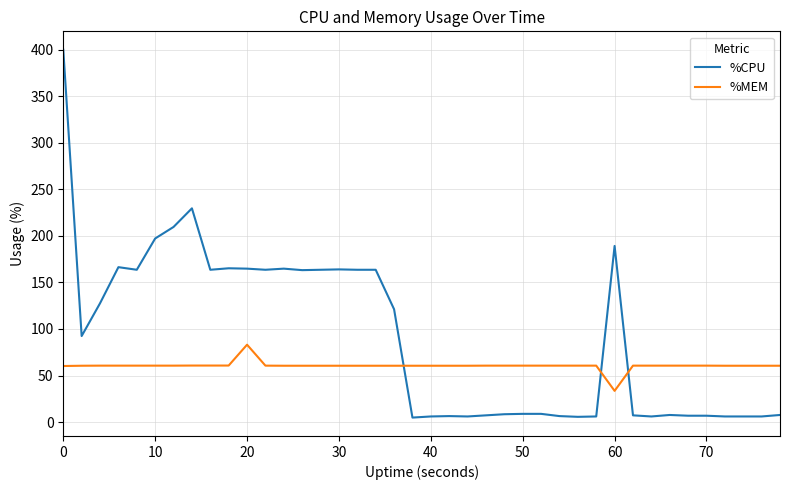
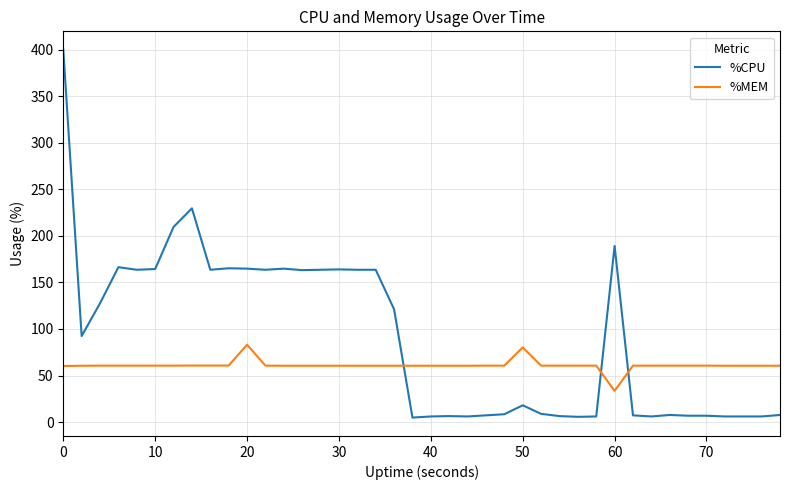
%CPU, 10: 200 -> 160
%CPU, 50: 10 -> 20
%MEM, 50: 60 -> 80
